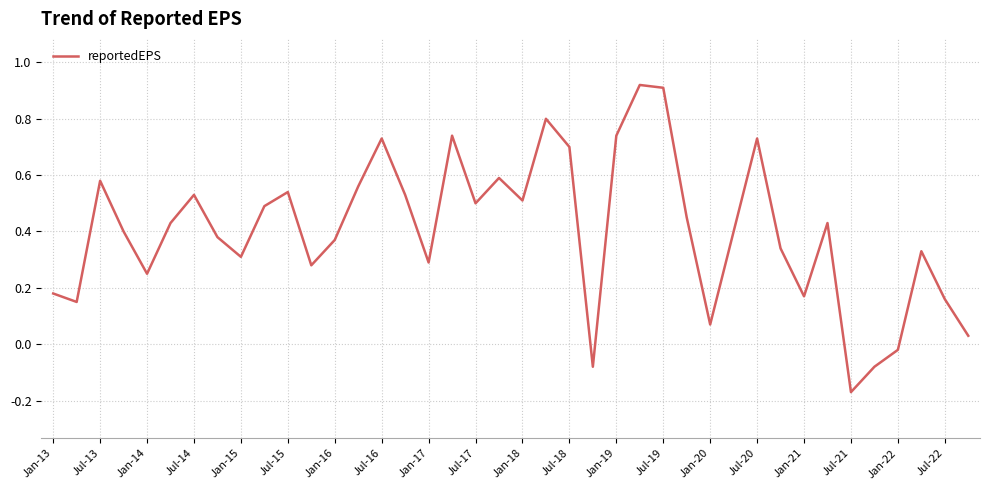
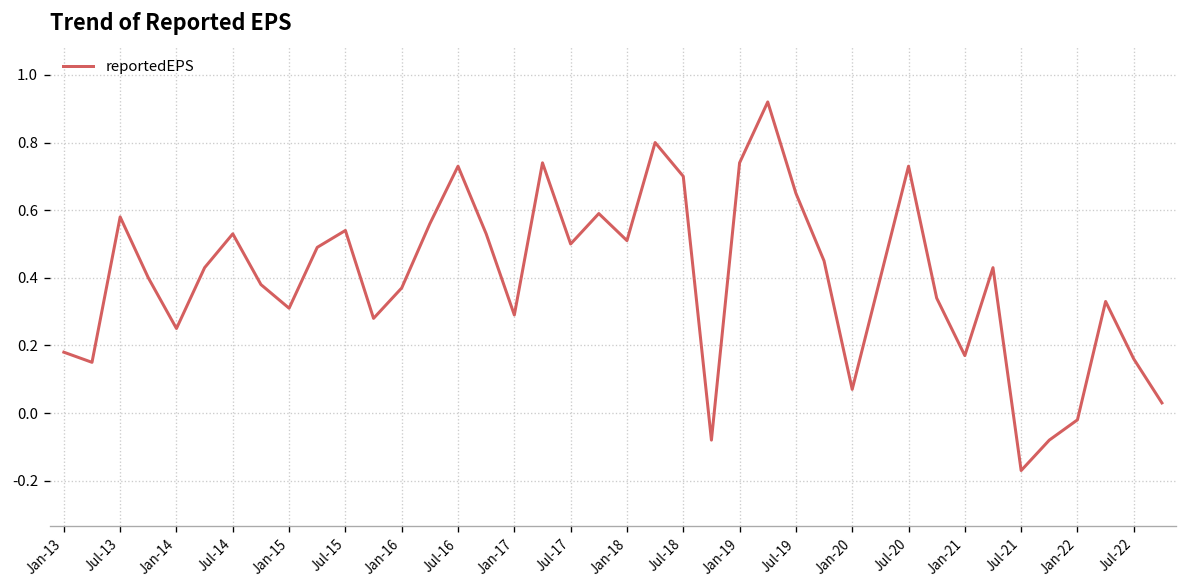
Jul-19: 0.91 -> 0.65
